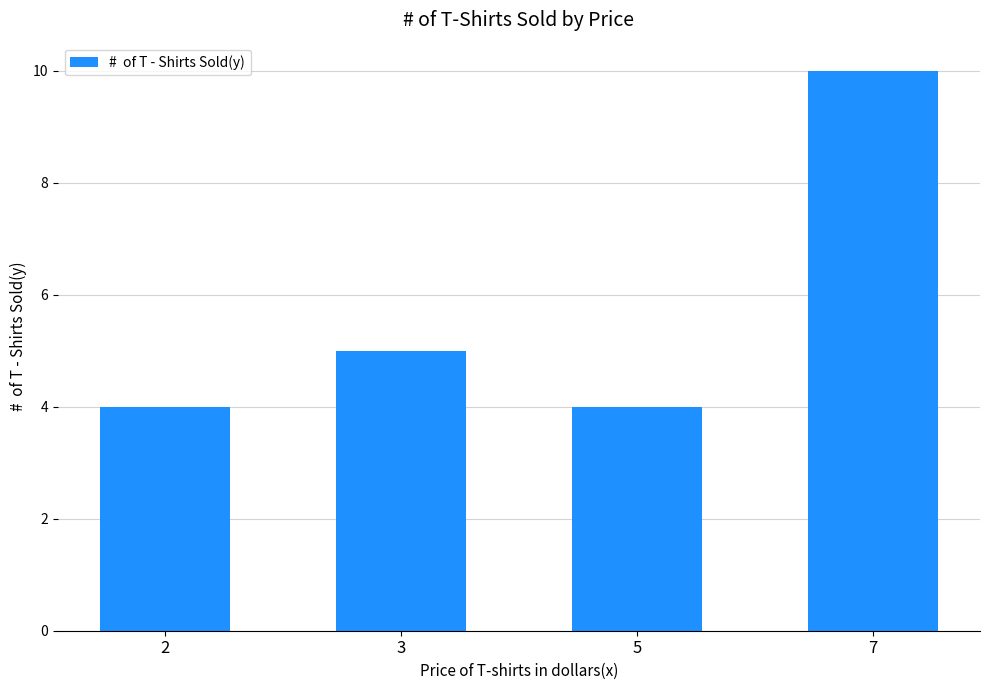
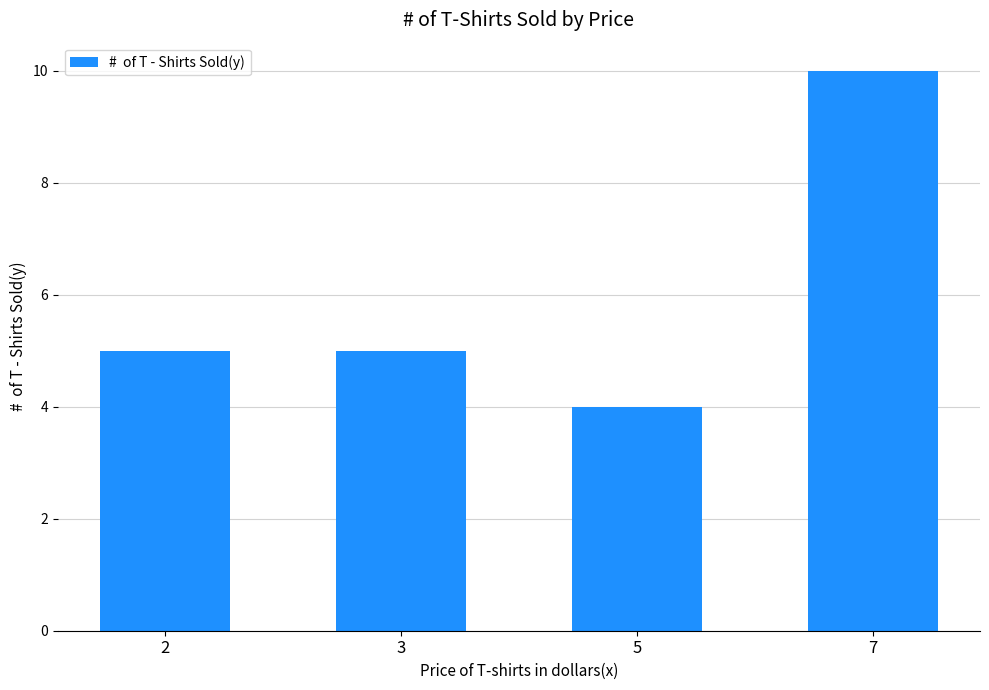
2: 4 -> 5
